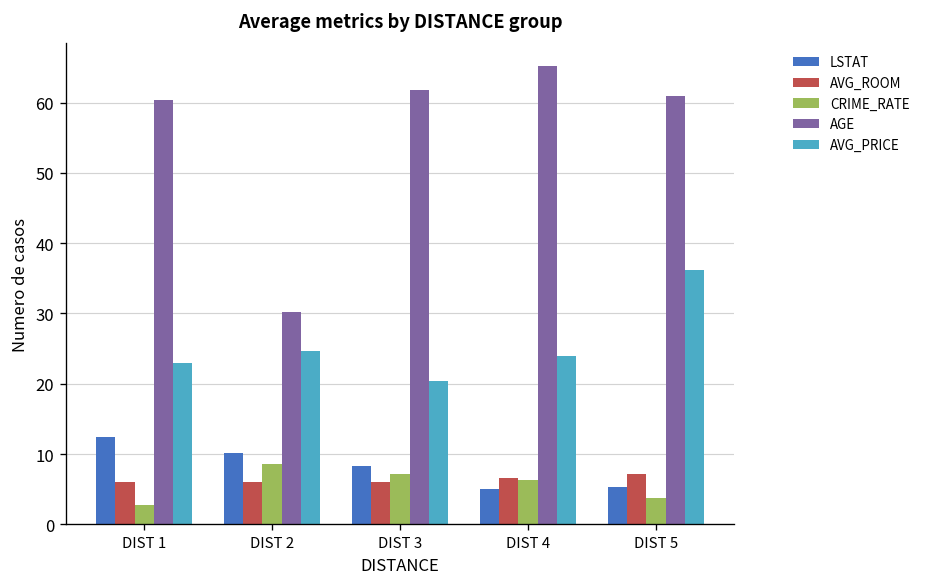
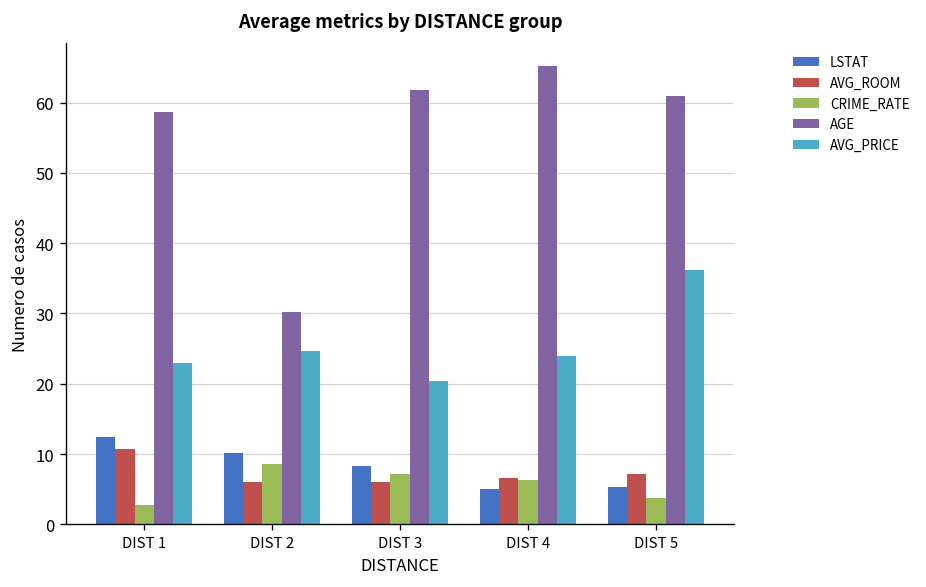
AVG_ROOM, DIST 1: 6 -> 11
AGE, DIST 1: 60 -> 59
